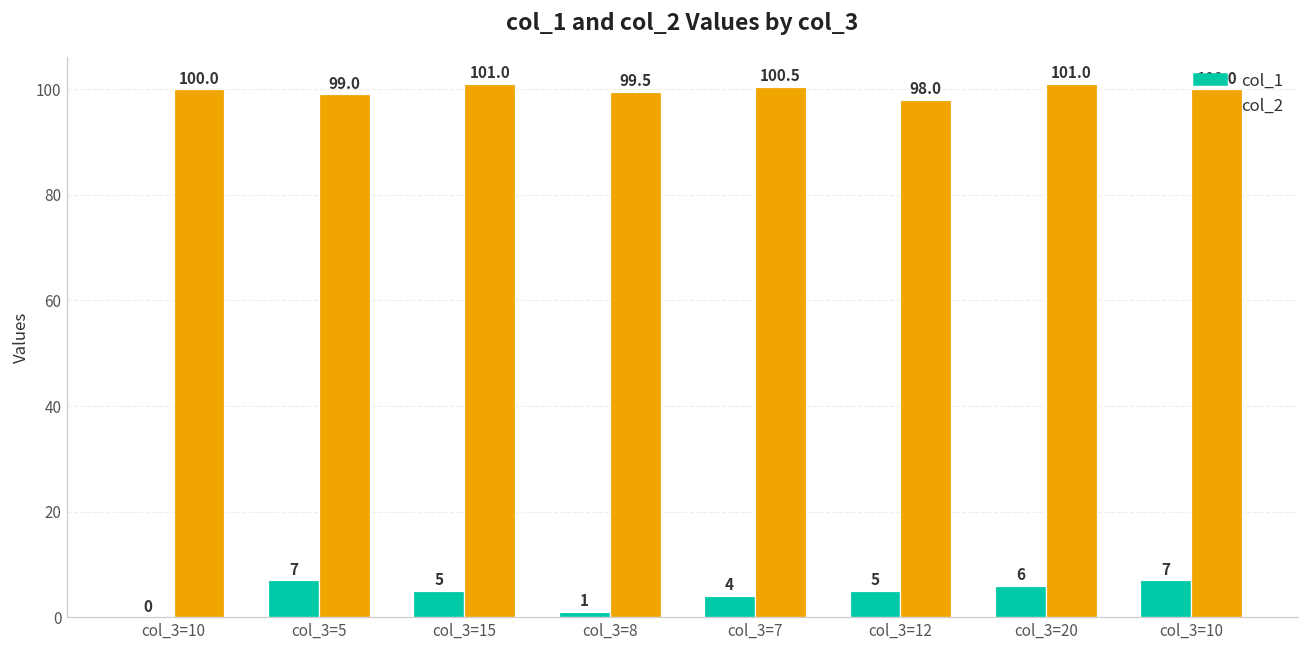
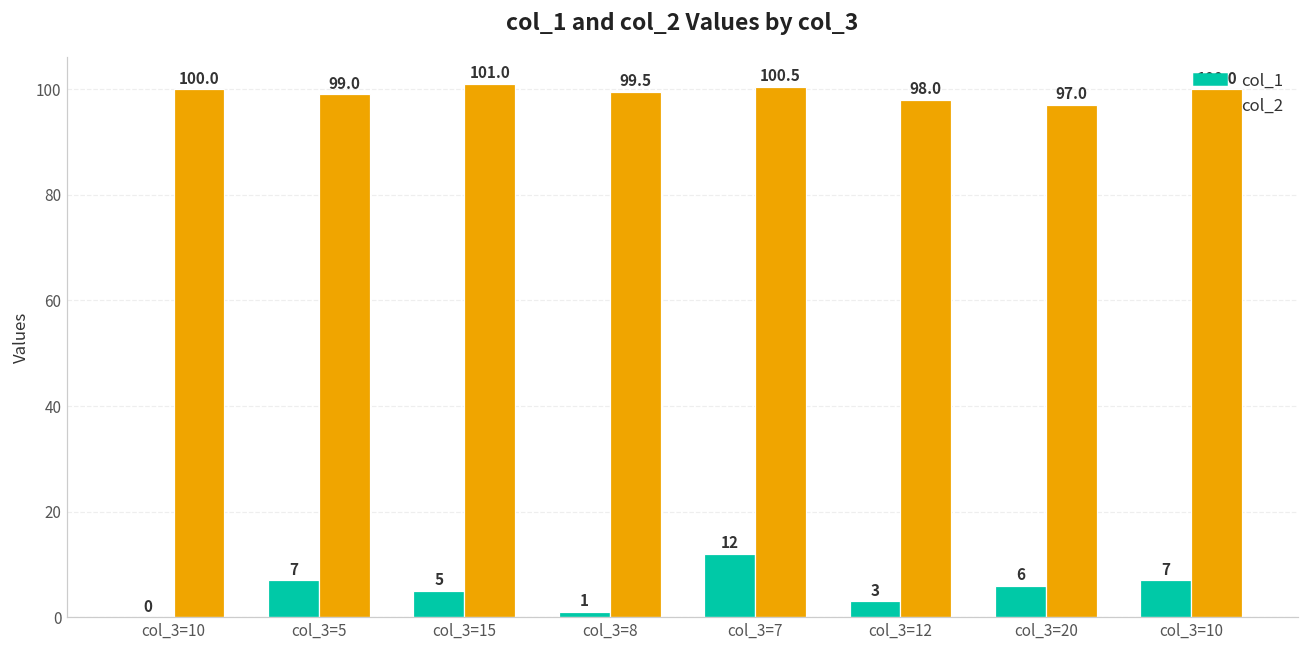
col_1, col_3=7: 4 -> 12
col_1, col_3=12: 5 -> 3
col_2, col_3=20: 101.0 -> 97.0
